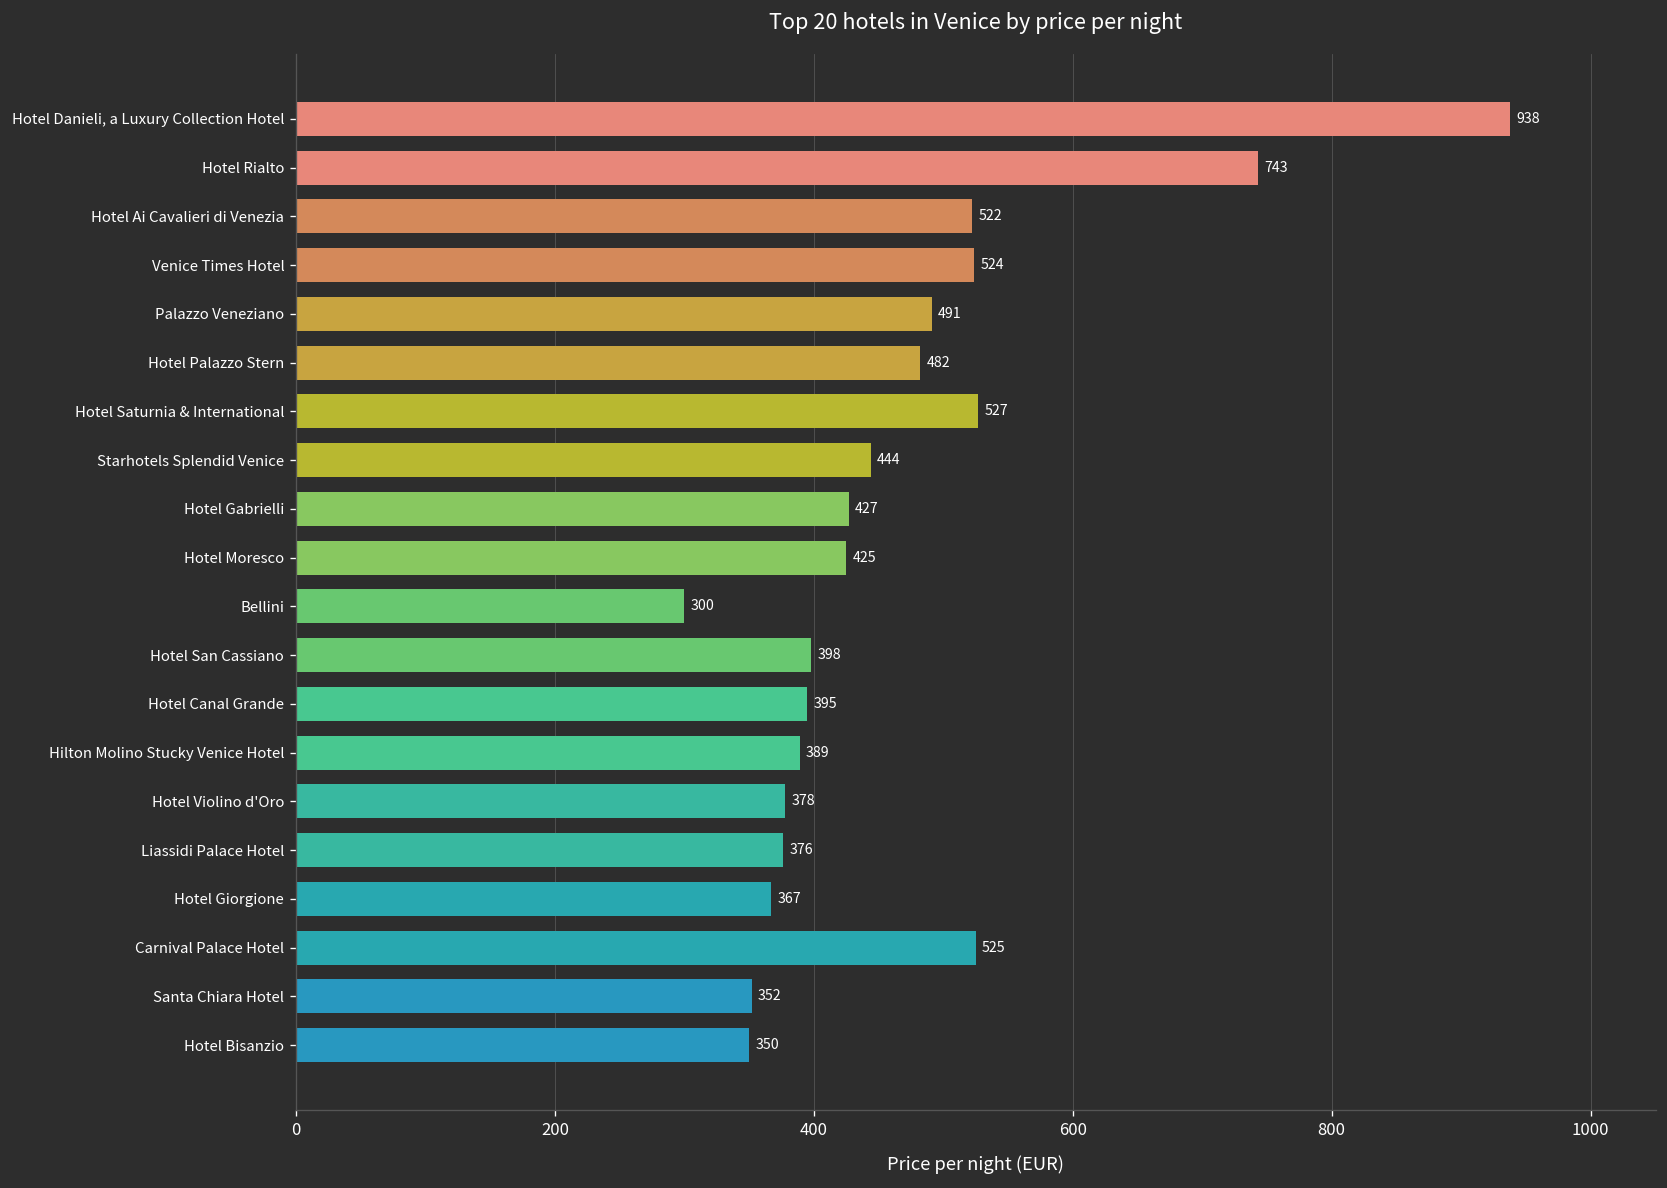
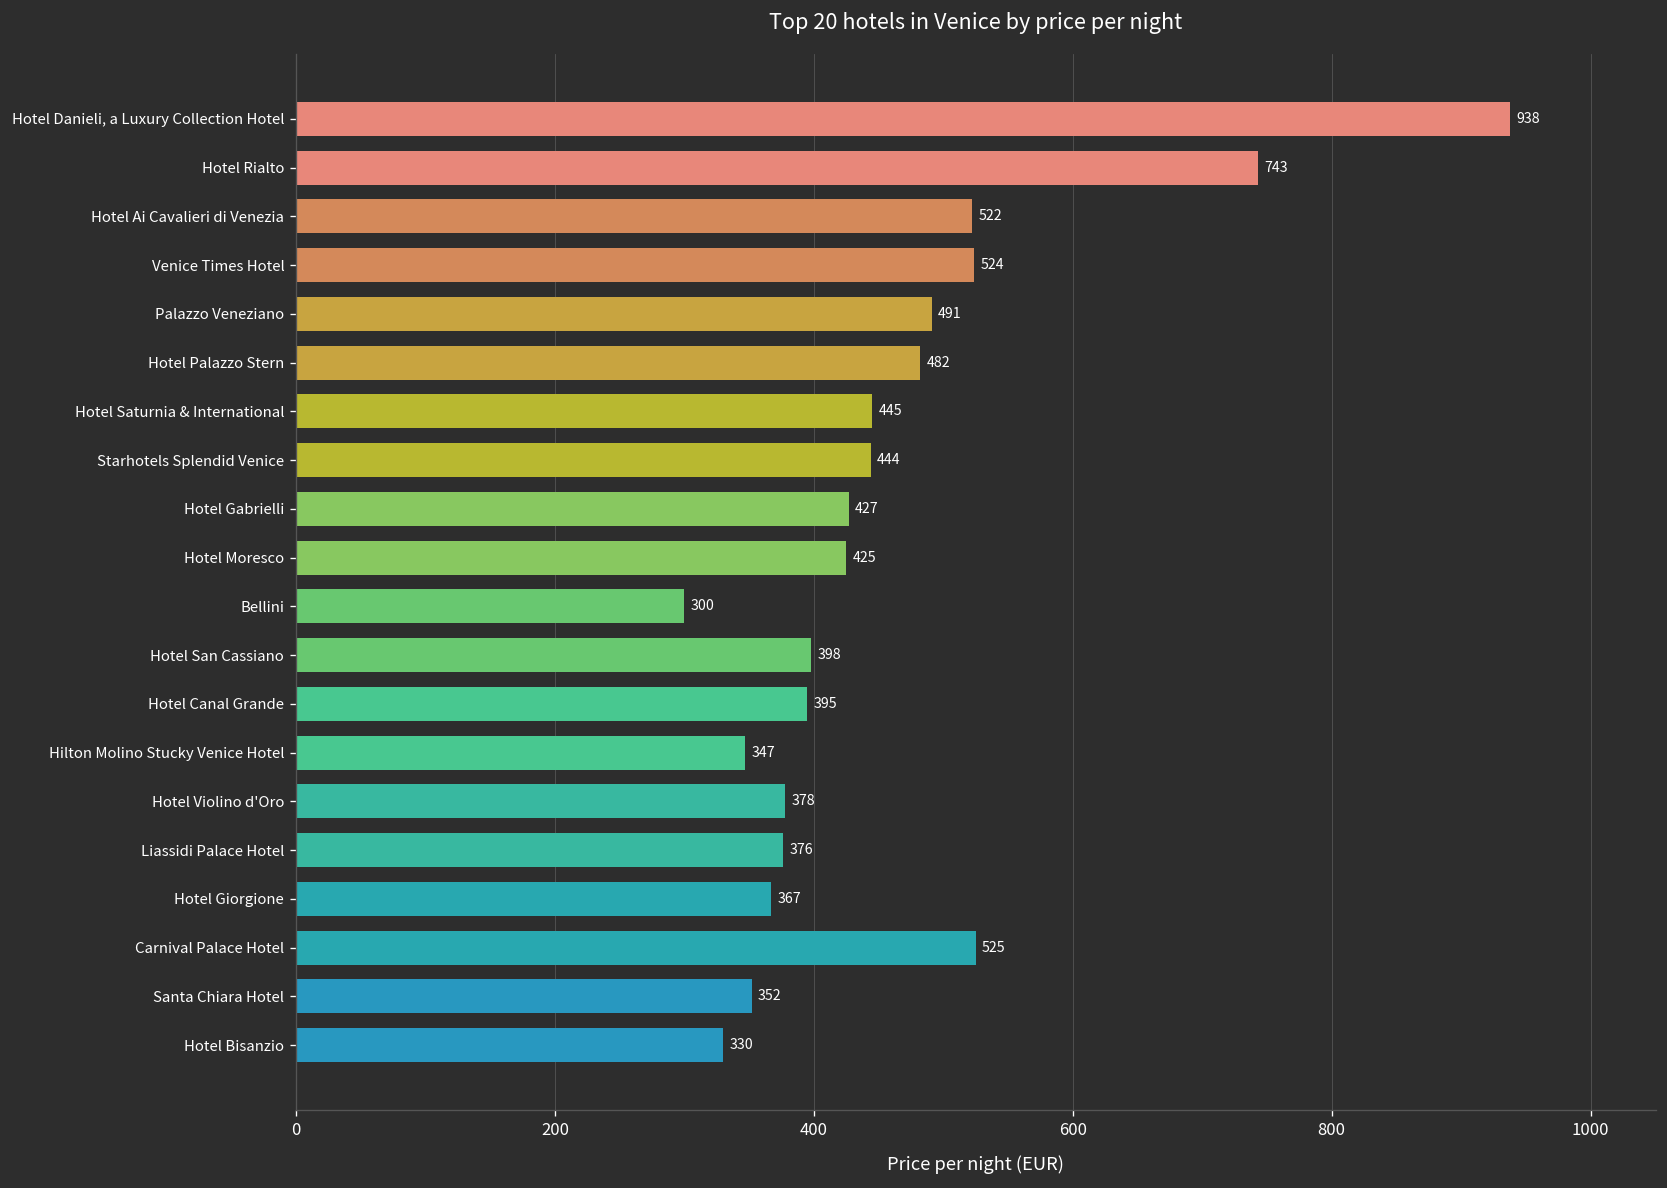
Hotel Saturnia & International: 527 -> 445
Hilton Molino Stucky Venice Hotel: 389 -> 347
Hotel Bisanzio: 350 -> 330
